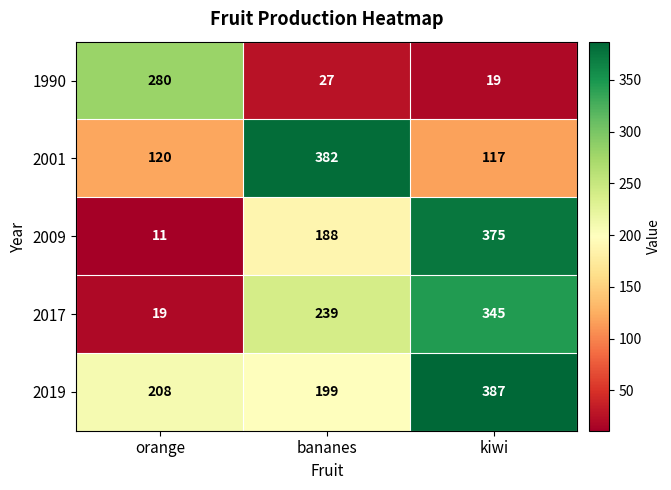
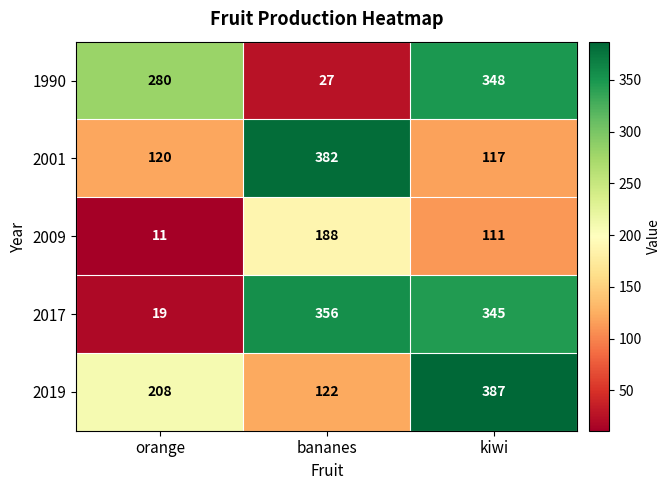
1990, kiwi: 19 -> 348
2009, kiwi: 375 -> 111
2017, bananes: 239 -> 356
2019, bananes: 199 -> 122
